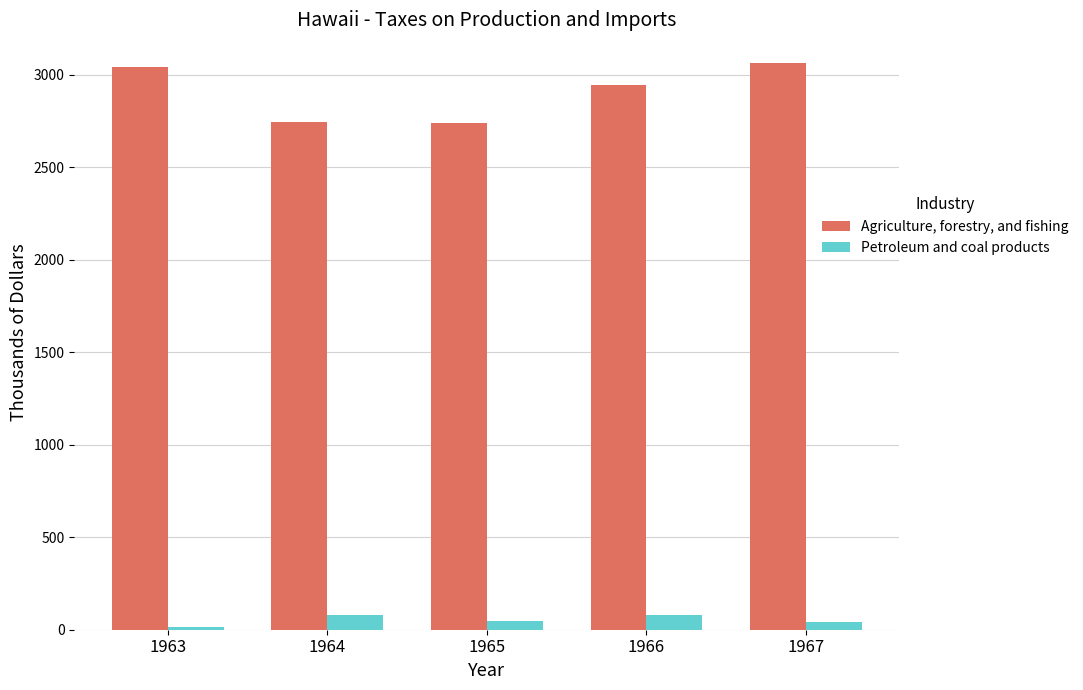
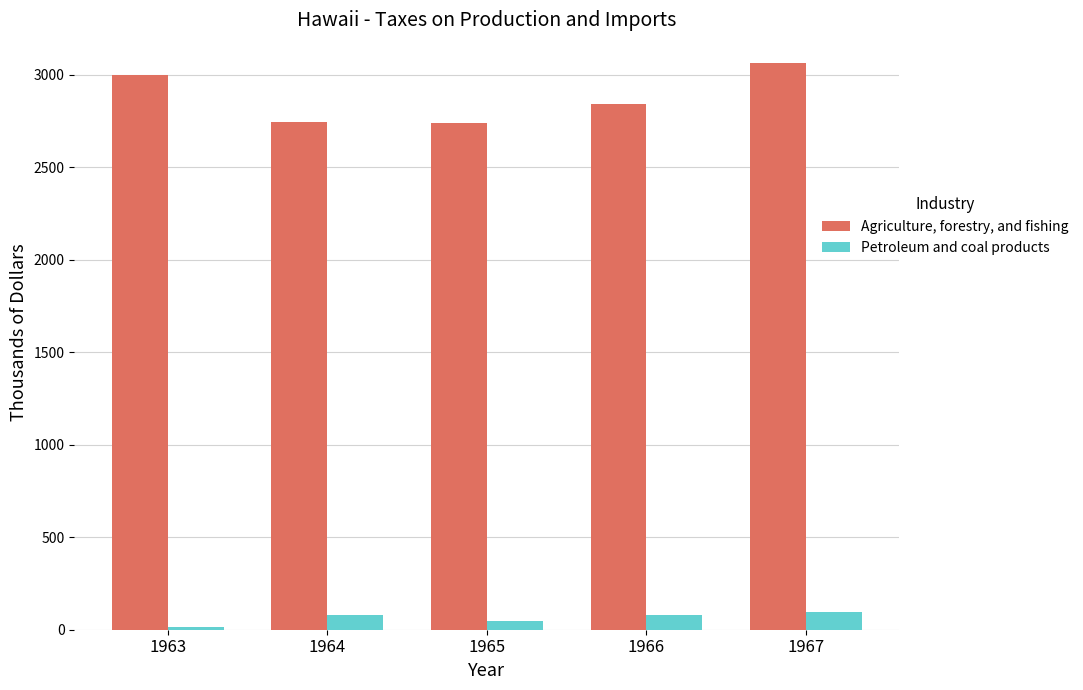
Agriculture, forestry, and fishing, 1963: 3040 -> 3000
Agriculture, forestry, and fishing, 1966: 2940 -> 2840
Petroleum and coal products, 1967: 40 -> 100
